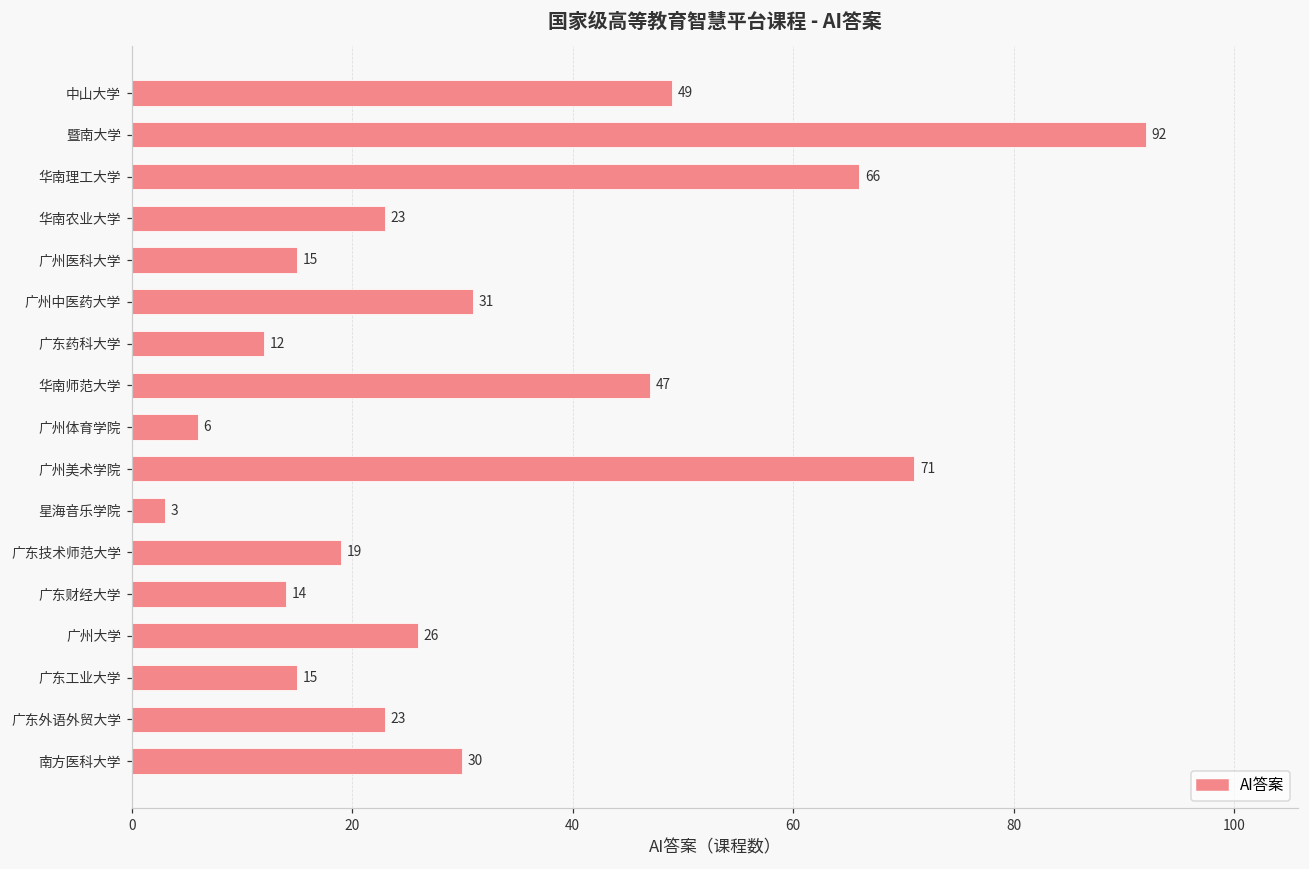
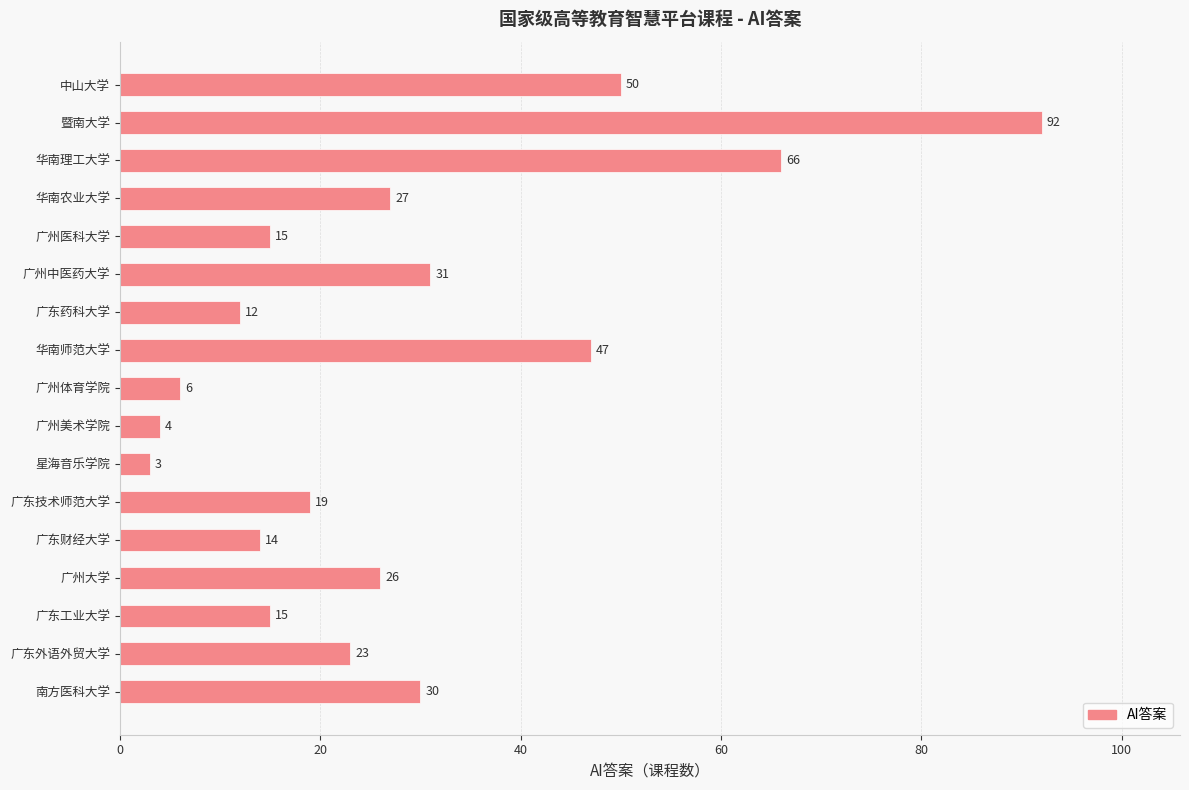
中山大学: 49 -> 50
华南农业大学: 23 -> 27
广州美术学院: 71 -> 4
